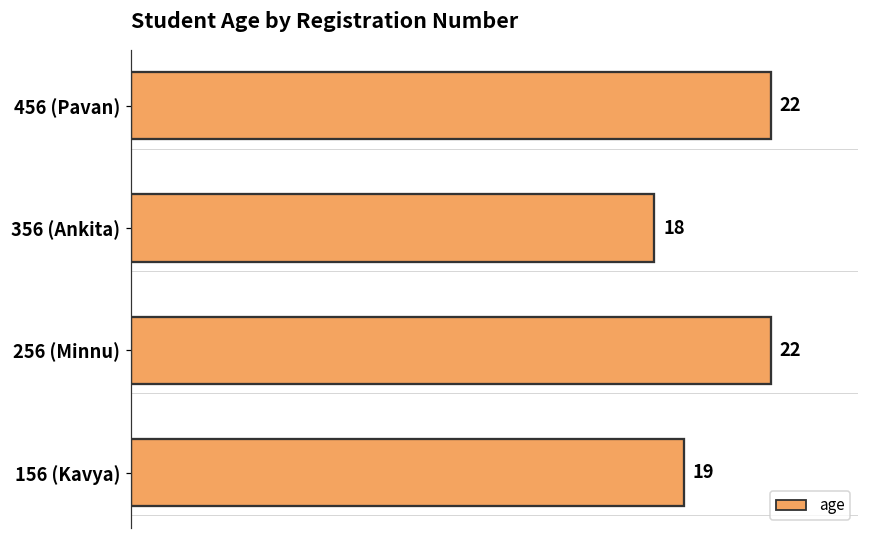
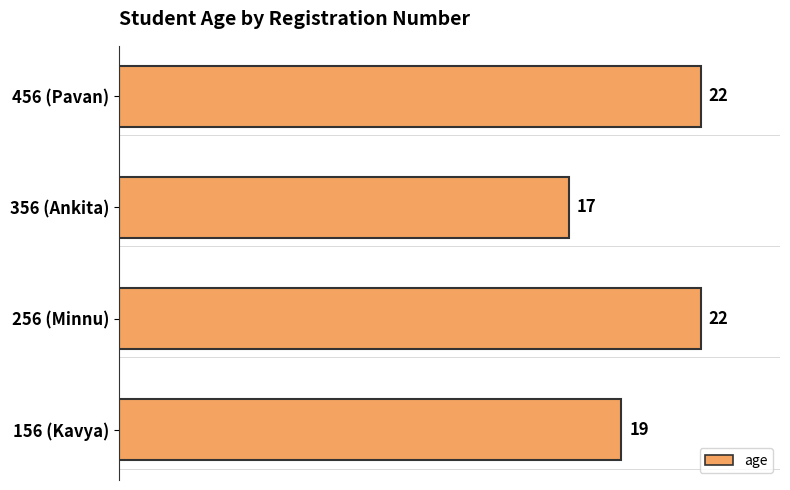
356 (Ankita): 18 -> 17
